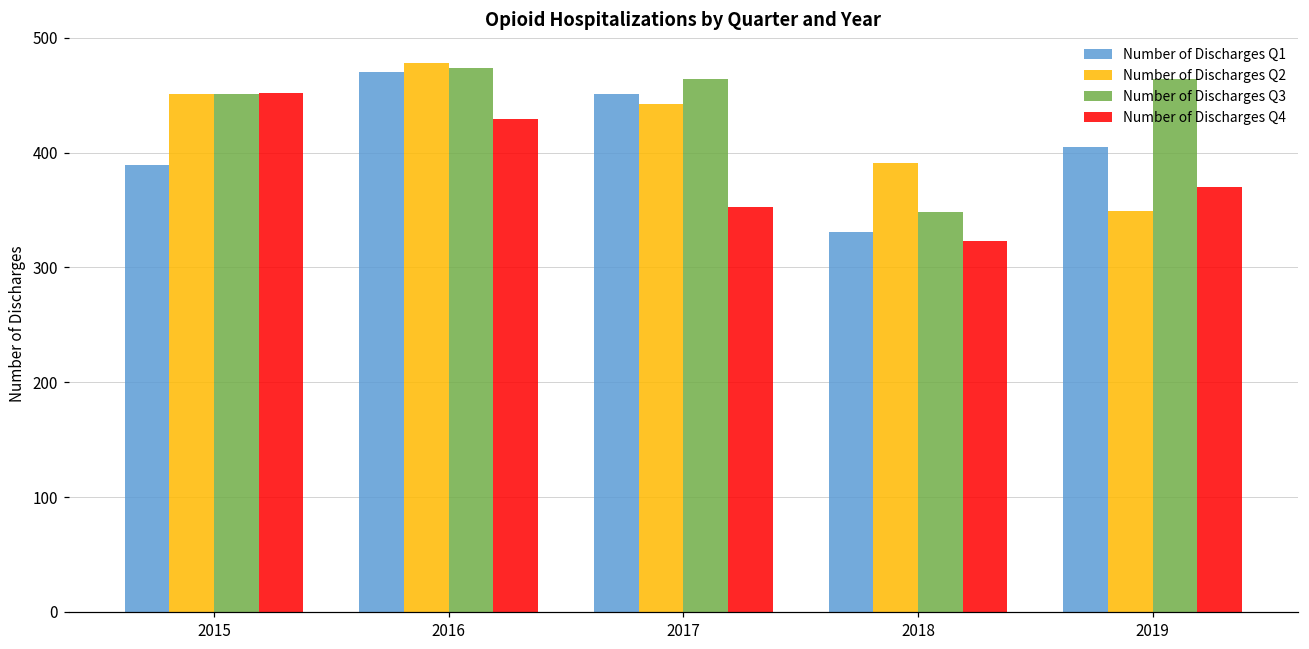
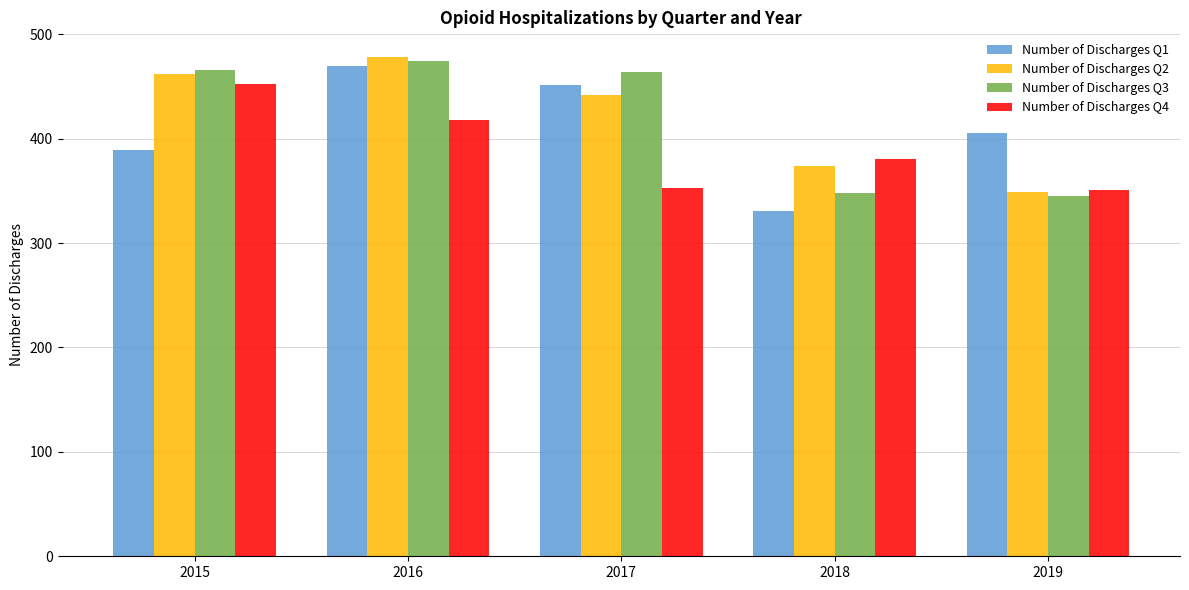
Number of Discharges Q2, 2015: 451 -> 462
Number of Discharges Q3, 2015: 451 -> 466
Number of Discharges Q4, 2016: 429 -> 418
Number of Discharges Q2, 2018: 391 -> 374
Number of Discharges Q4, 2018: 323 -> 381
Number of Discharges Q3, 2019: 464 -> 345
Number of Discharges Q4, 2019: 370 -> 351
